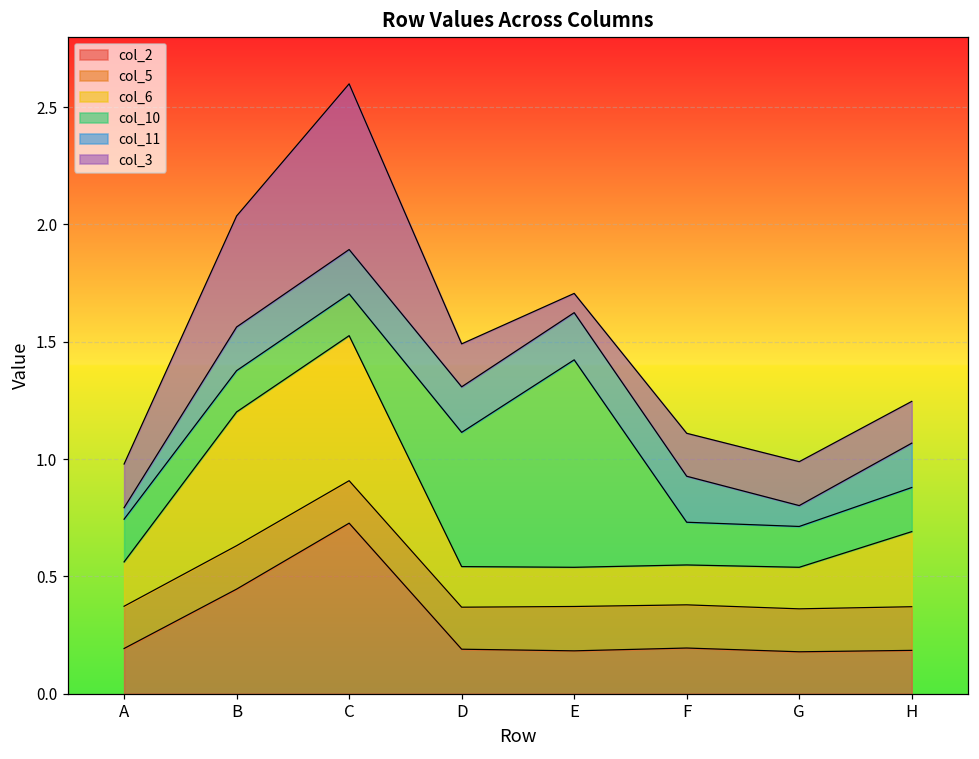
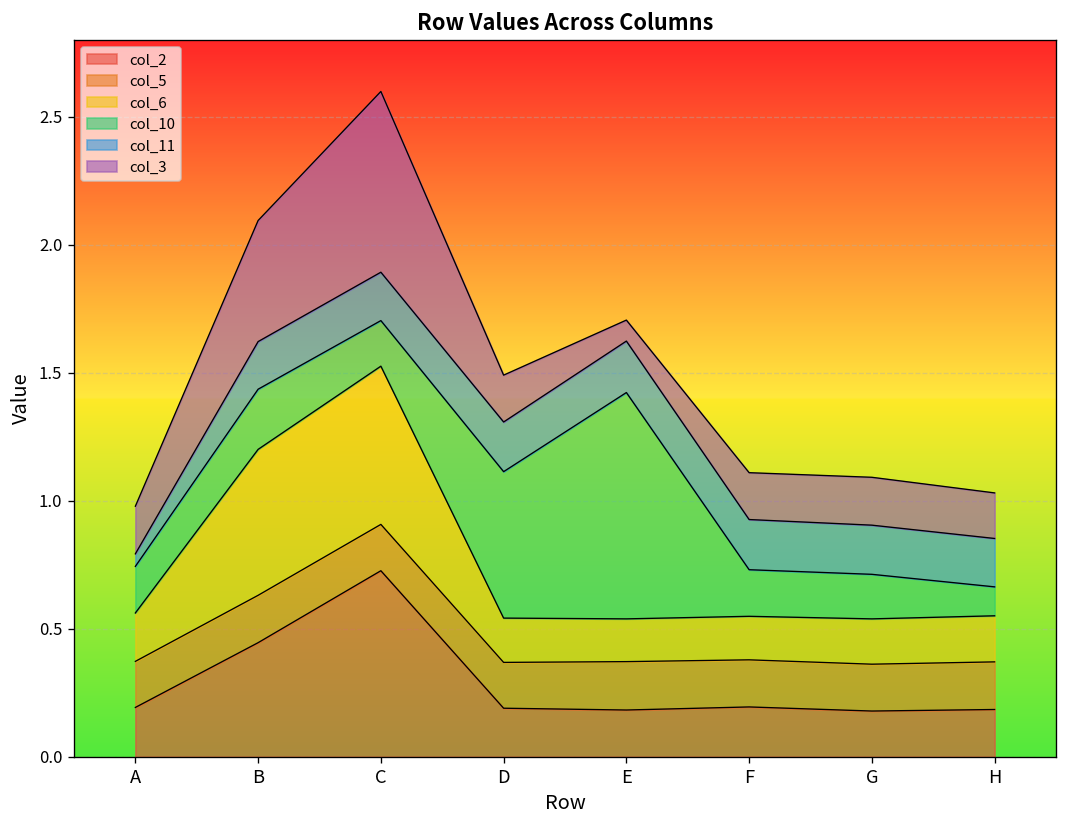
col_10, B: 0.18 -> 0.23
col_11, G: 0.09 -> 0.19
col_6, H: 0.32 -> 0.18
col_10, H: 0.19 -> 0.11
